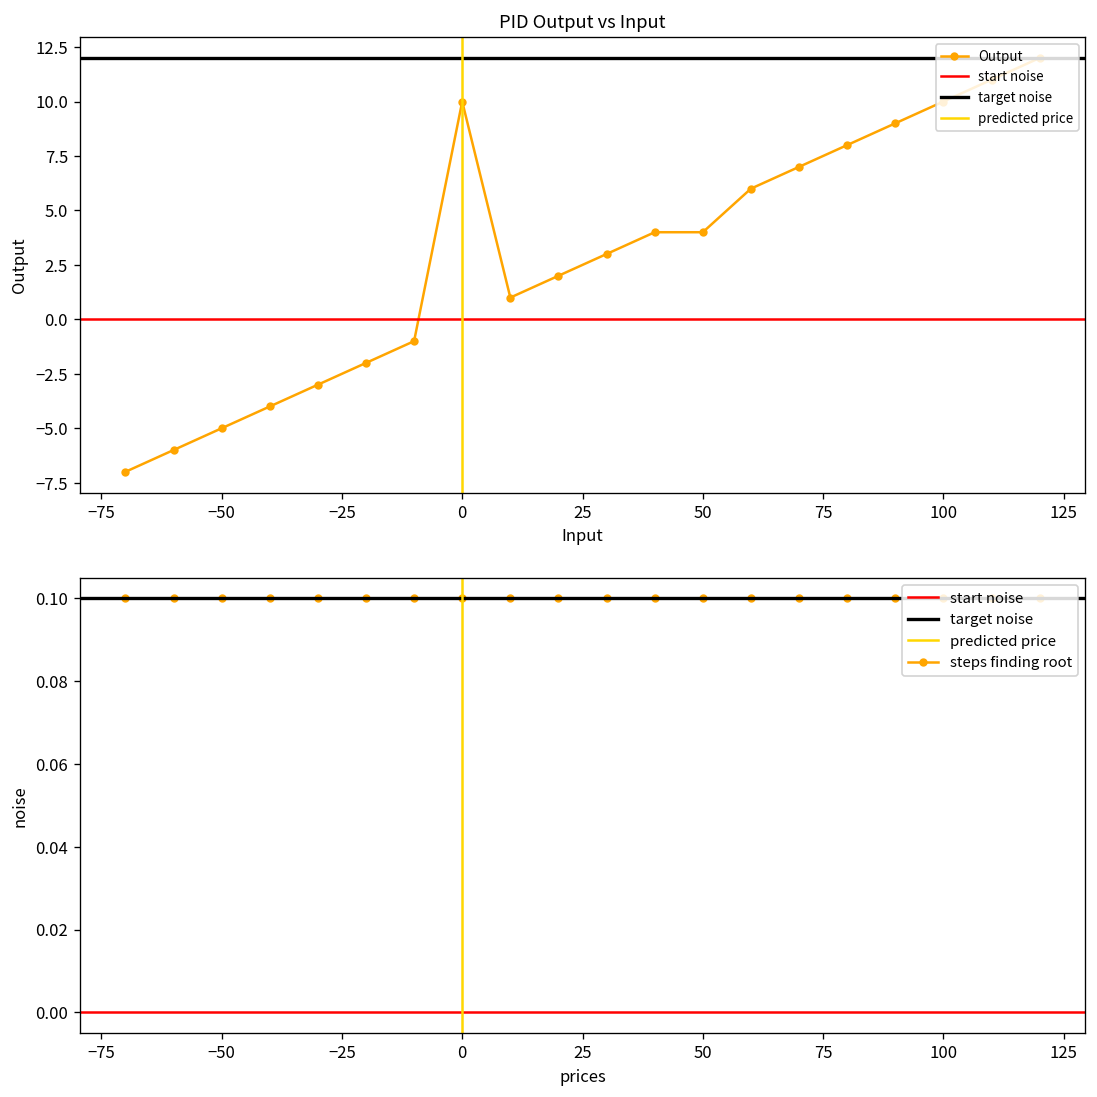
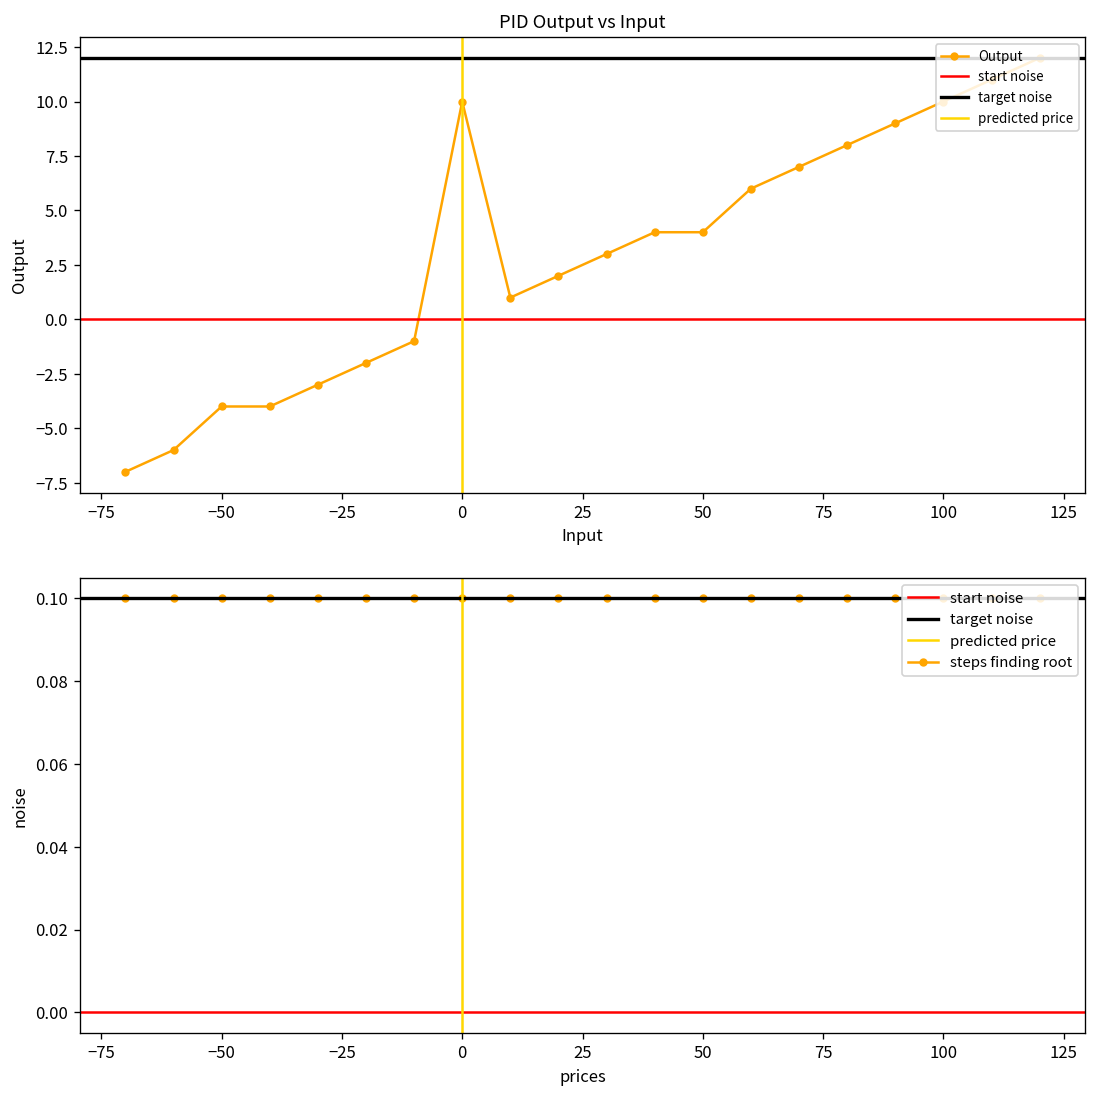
PID Output vs Input, −50: -5 -> -4
